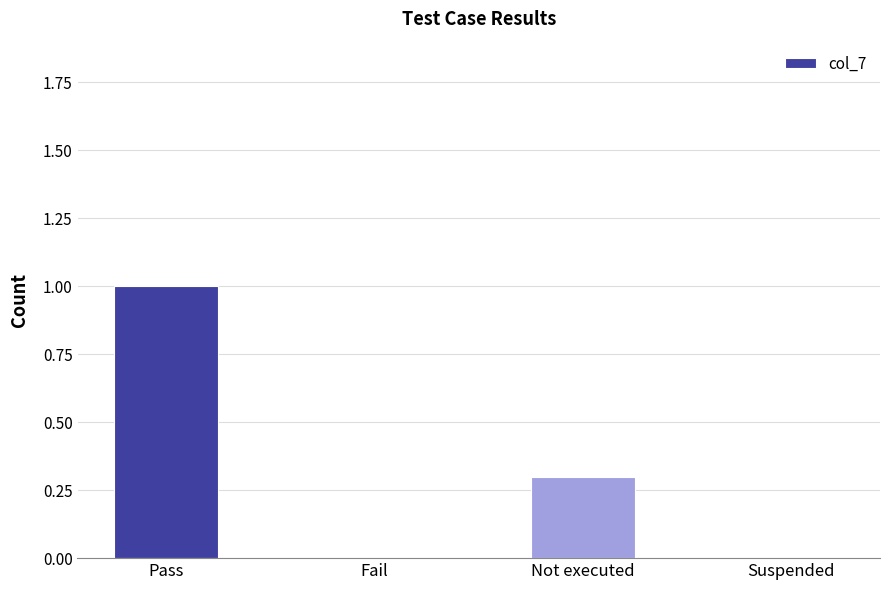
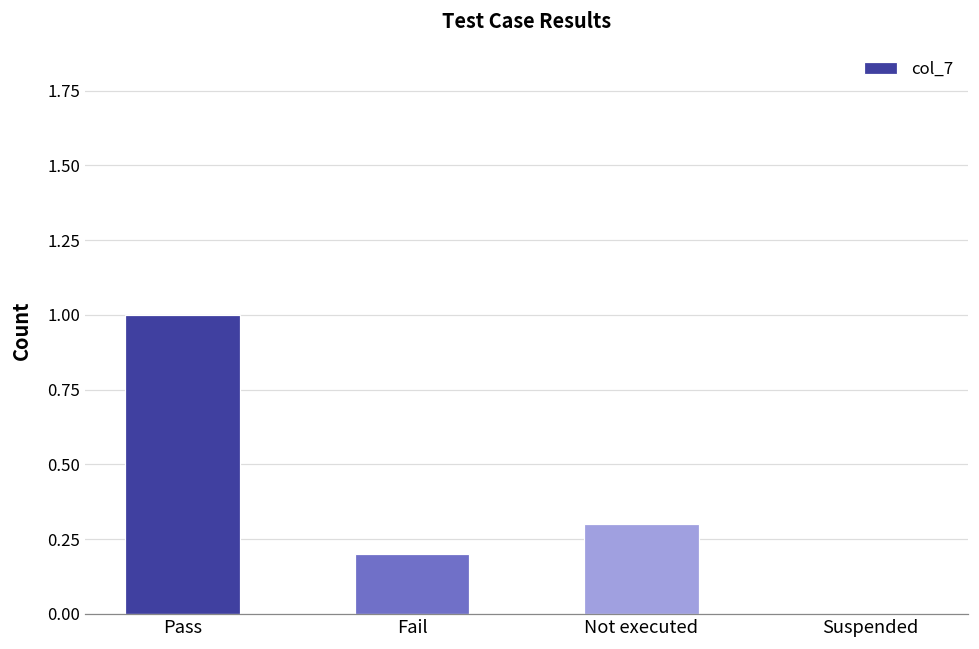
Fail: 0.0 -> 0.2
